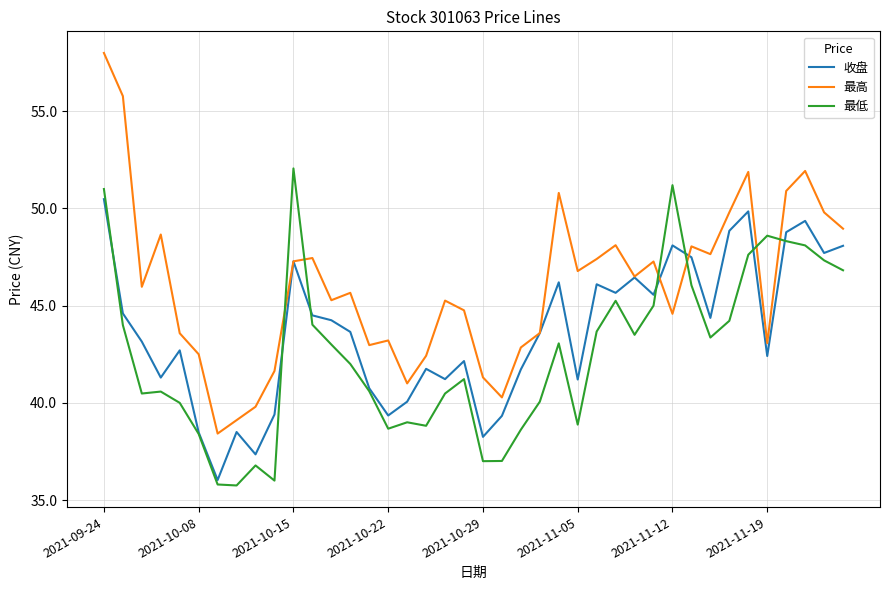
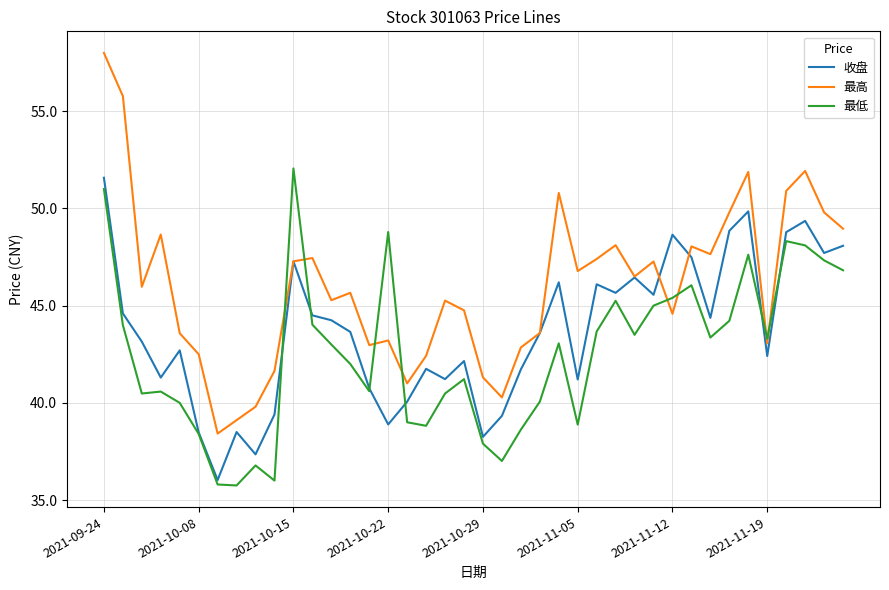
收盘, 2021-09-24: 50.5 -> 51.6
收盘, 2021-10-22: 39.4 -> 38.9
最低, 2021-10-22: 38.7 -> 48.8
最低, 2021-10-29: 37.0 -> 37.9
收盘, 2021-11-12: 48.1 -> 48.7
最低, 2021-11-12: 51.2 -> 45.4
最低, 2021-11-19: 48.6 -> 43.3
